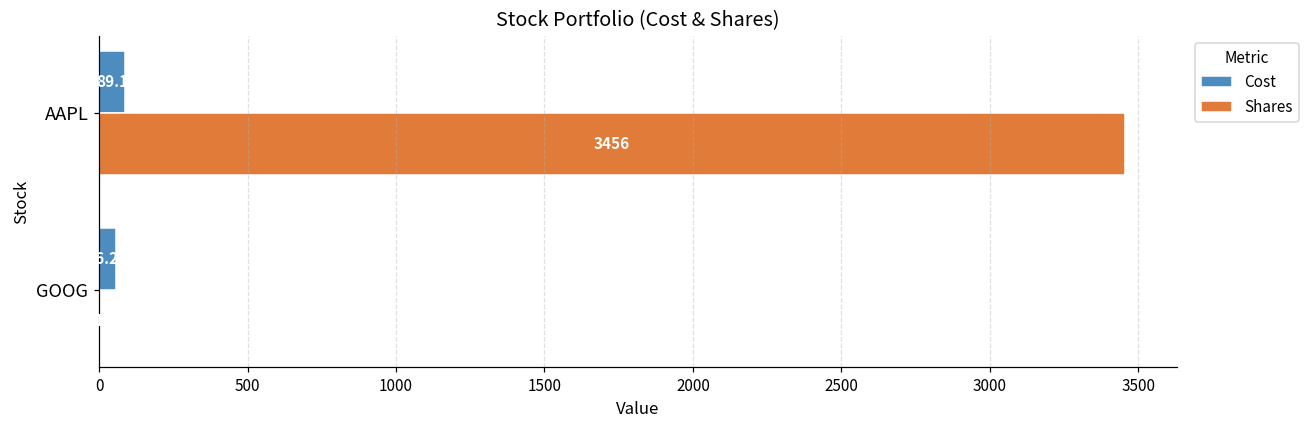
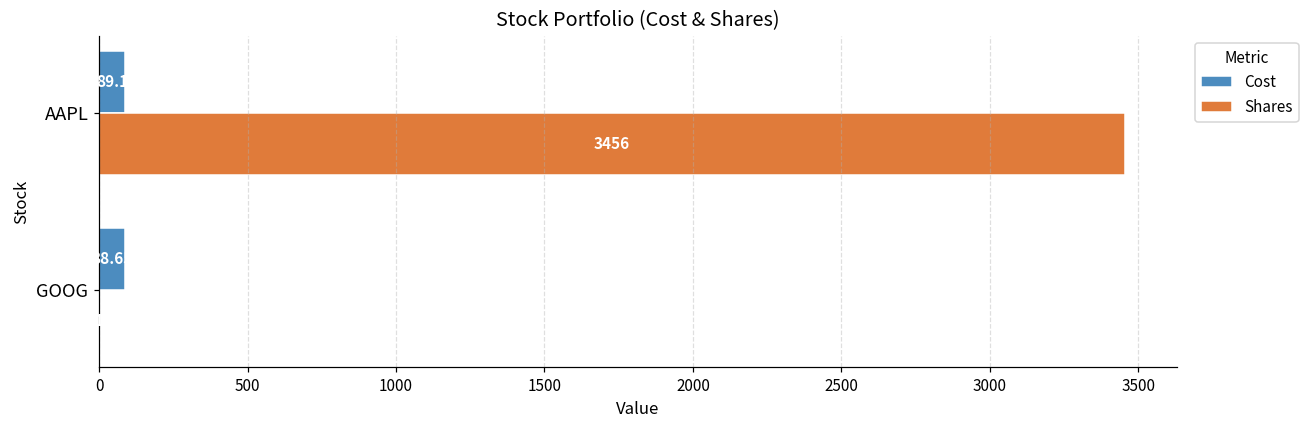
Cost, GOOG: 60 -> 90
